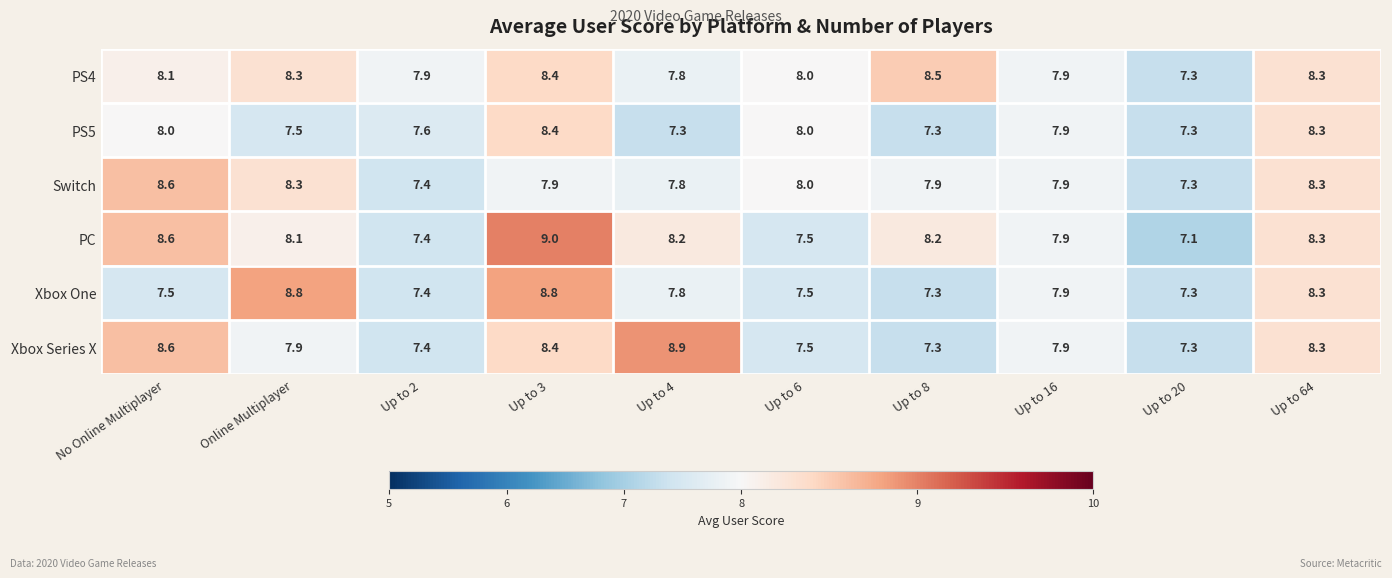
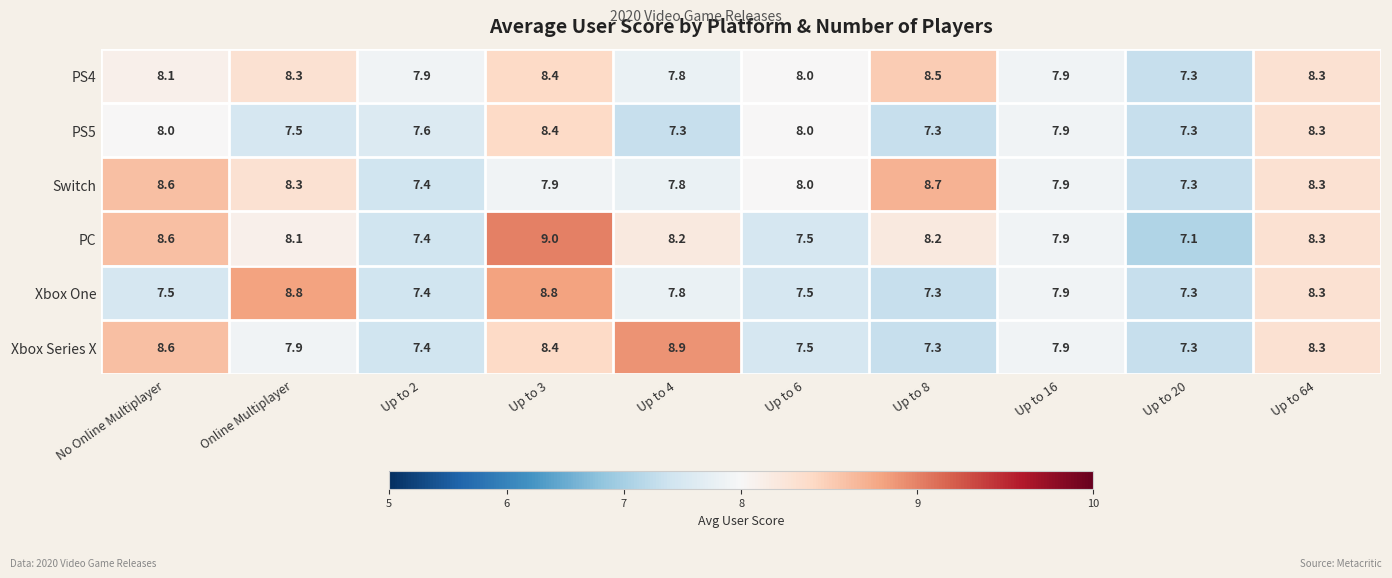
Switch, Up to 8: 7.9 -> 8.7
